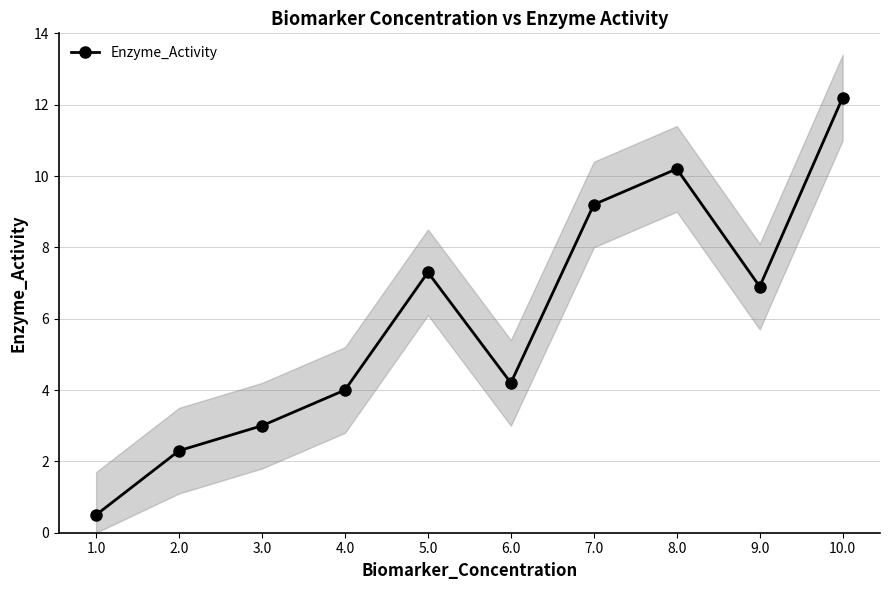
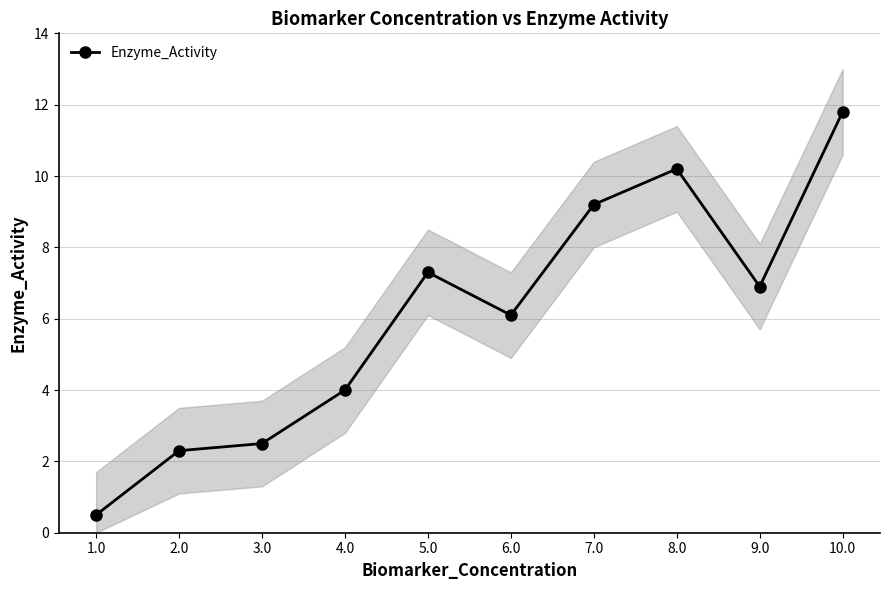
Enzyme_Activity, 3.0: 3.0 -> 2.5
Enzyme_Activity, 6.0: 4.2 -> 6.1
Enzyme_Activity, 10.0: 12.2 -> 11.8
